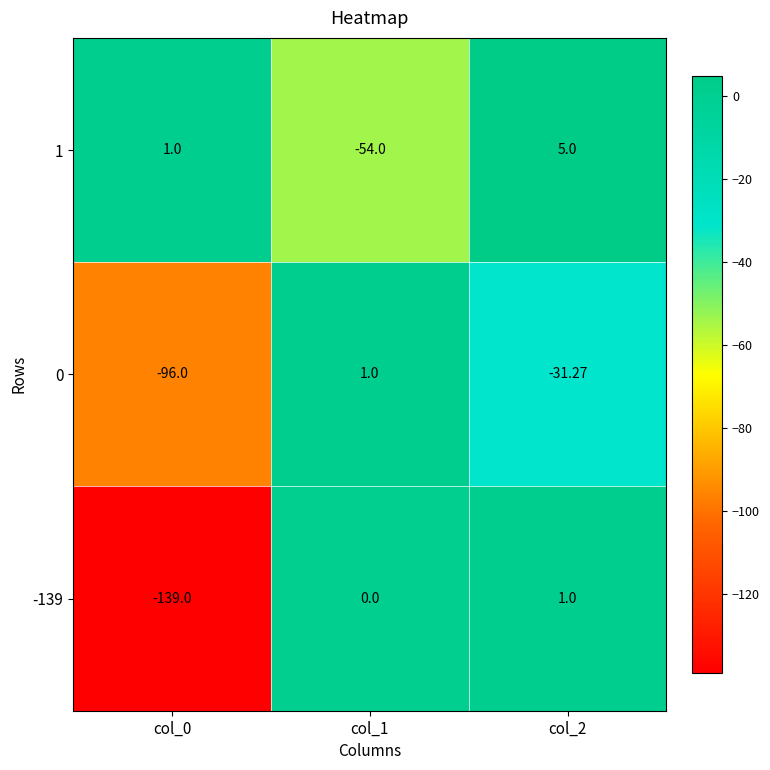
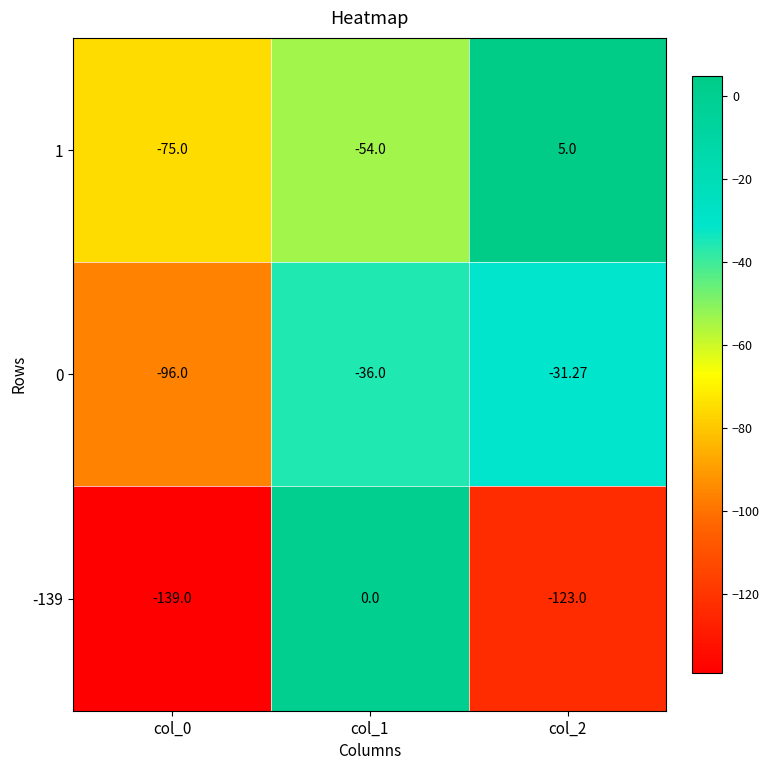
1, col_0: 1.0 -> -75.0
0, col_1: 1.0 -> -36.0
-139, col_2: 1.0 -> -123.0
